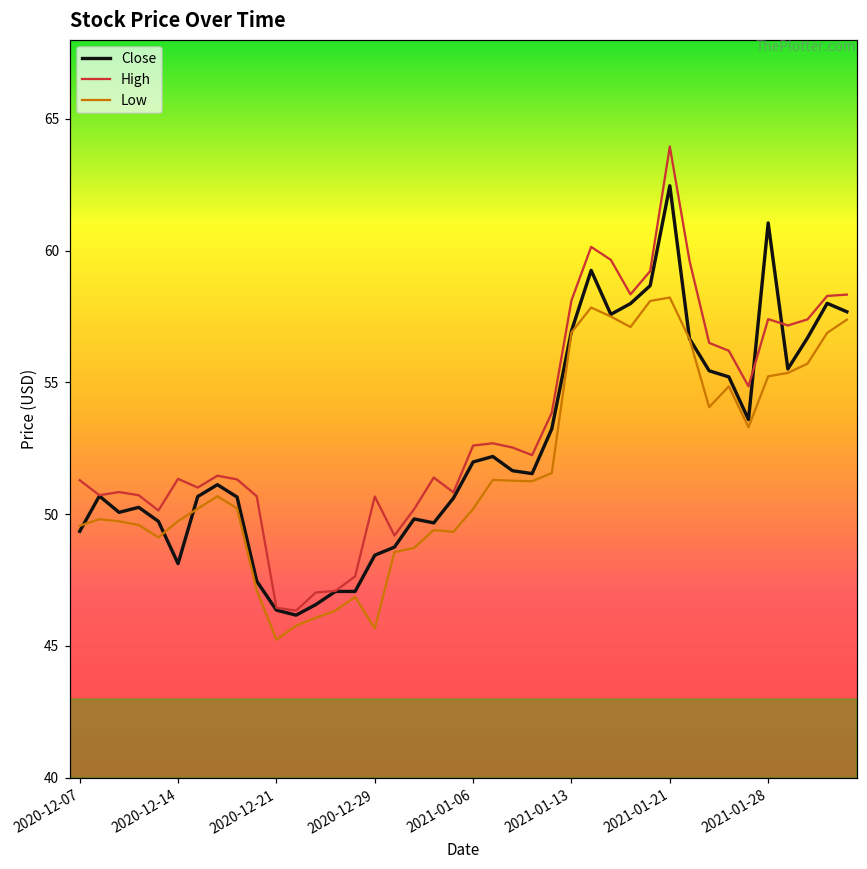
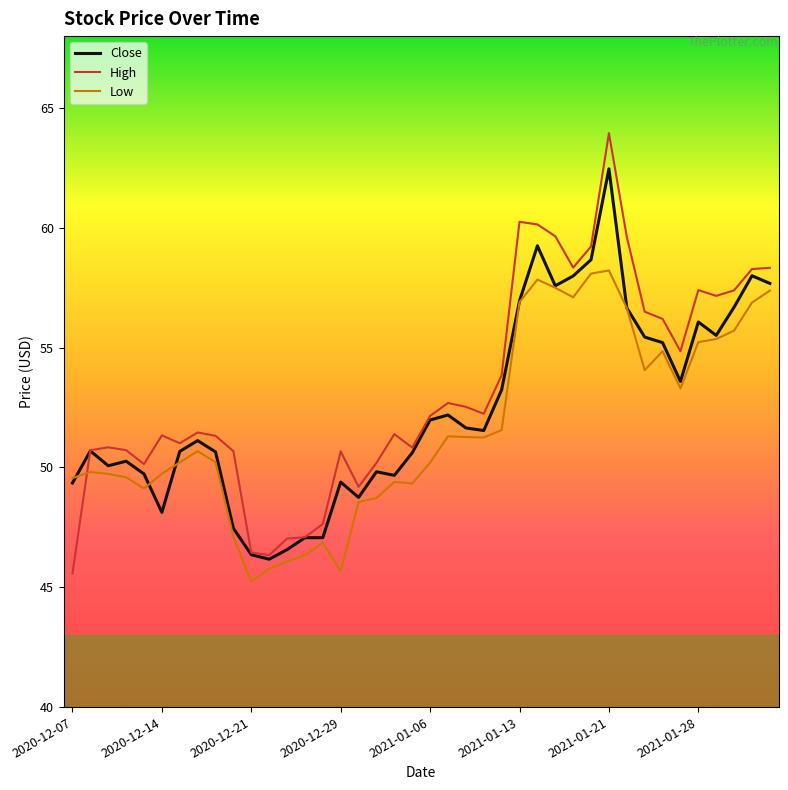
High, 2020-12-07: 51.3 -> 45.6
Close, 2020-12-29: 48.4 -> 49.4
High, 2021-01-06: 52.6 -> 52.2
High, 2021-01-13: 58.1 -> 60.3
Close, 2021-01-28: 61.1 -> 56.1
